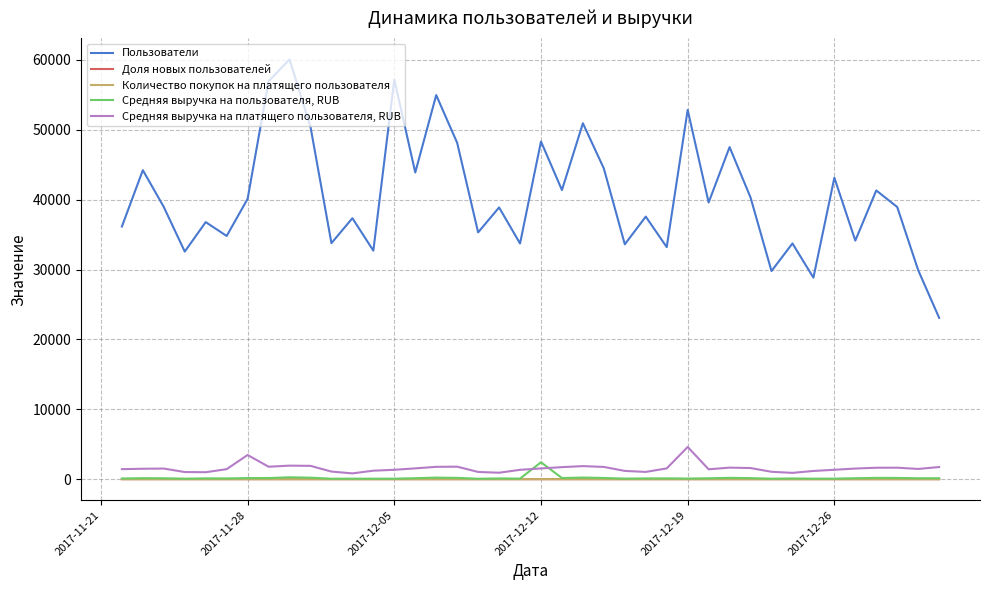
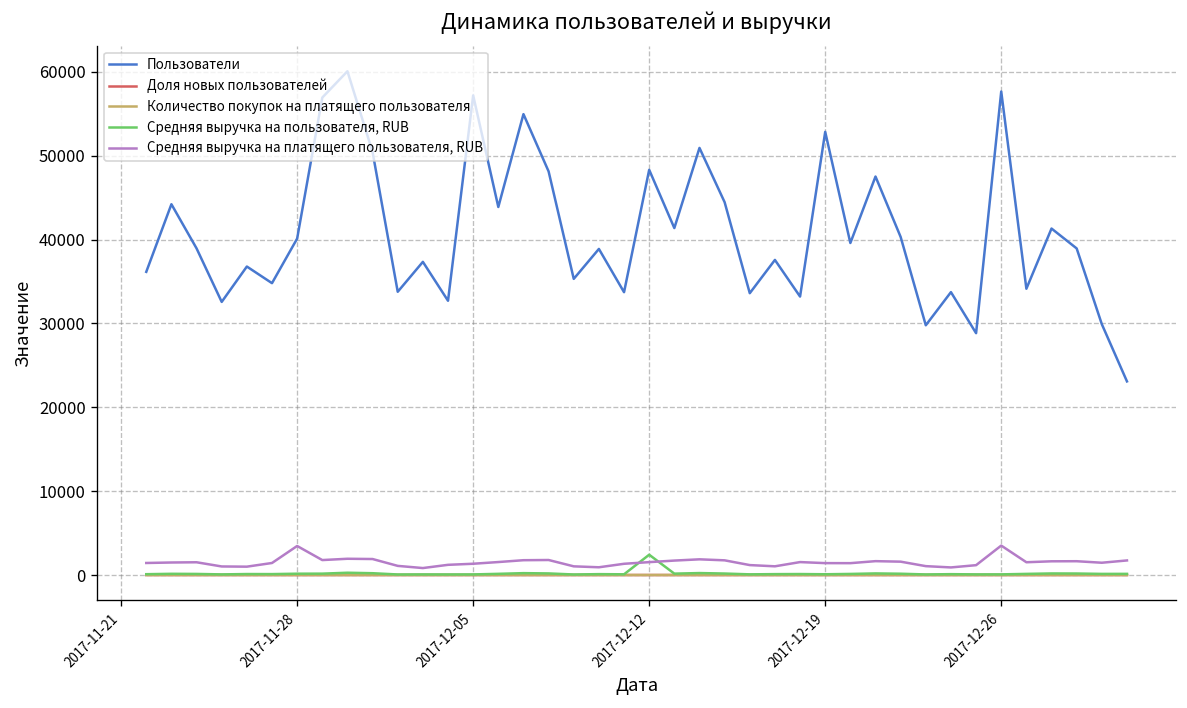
Средняя выручка на платящего пользователя, RUB, 2017-12-19: 5000 -> 1000
Пользователи, 2017-12-26: 43000 -> 58000
Средняя выручка на платящего пользователя, RUB, 2017-12-26: 1000 -> 4000
